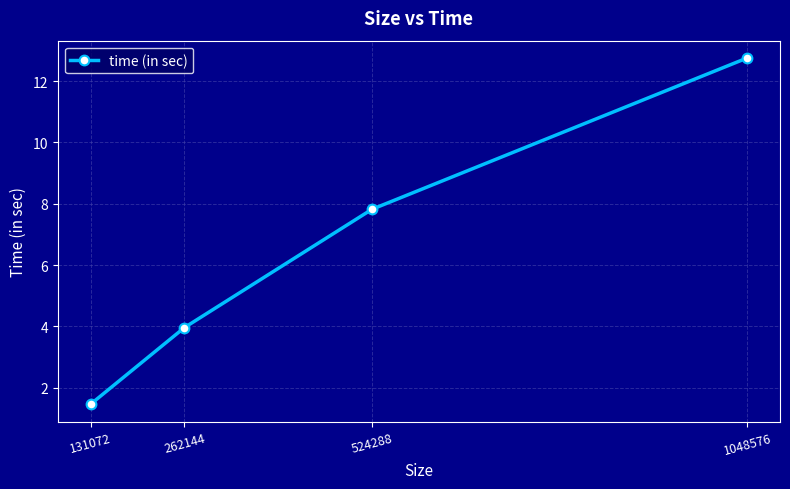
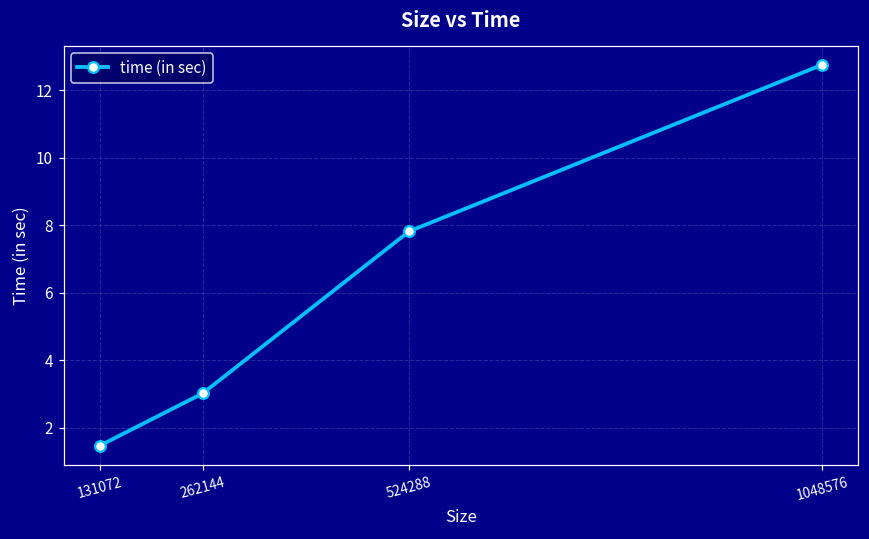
262144: 4.0 -> 3.0
